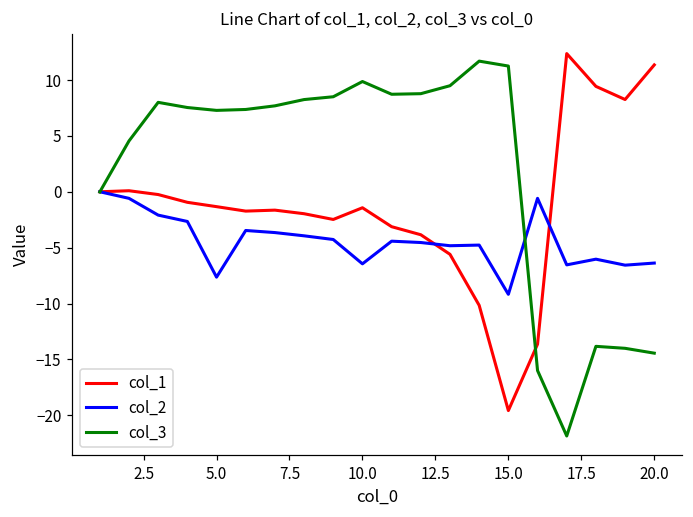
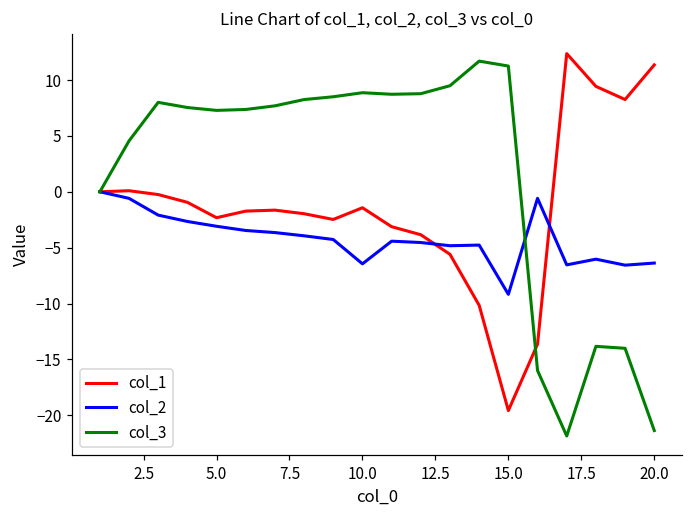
col_1, 5.0: -1.3 -> -2.3
col_2, 5.0: -7.6 -> -3.1
col_3, 10.0: 9.9 -> 8.9
col_3, 20.0: -14.4 -> -21.4
